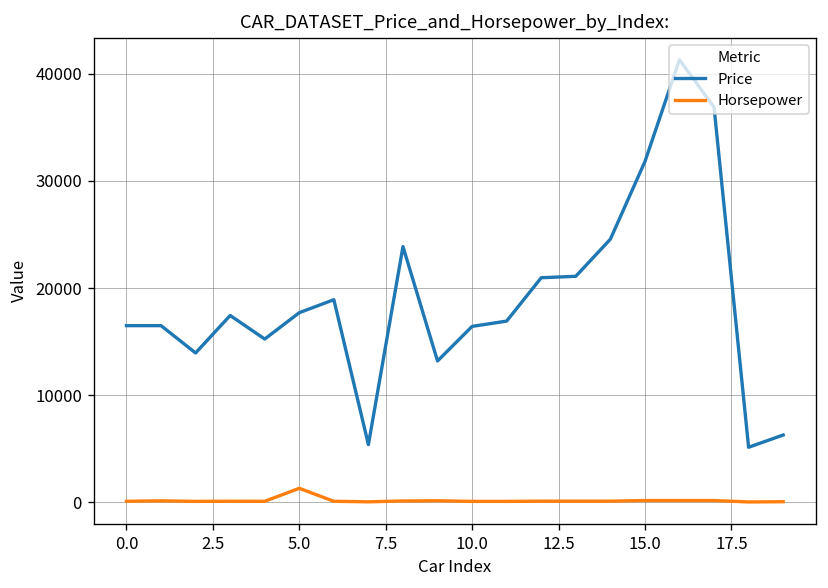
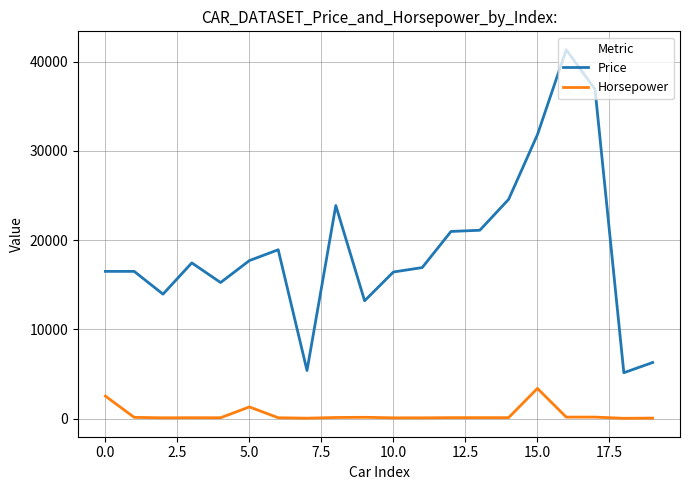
Horsepower, 0.0: 0 -> 3000
Horsepower, 15.0: 0 -> 3000
